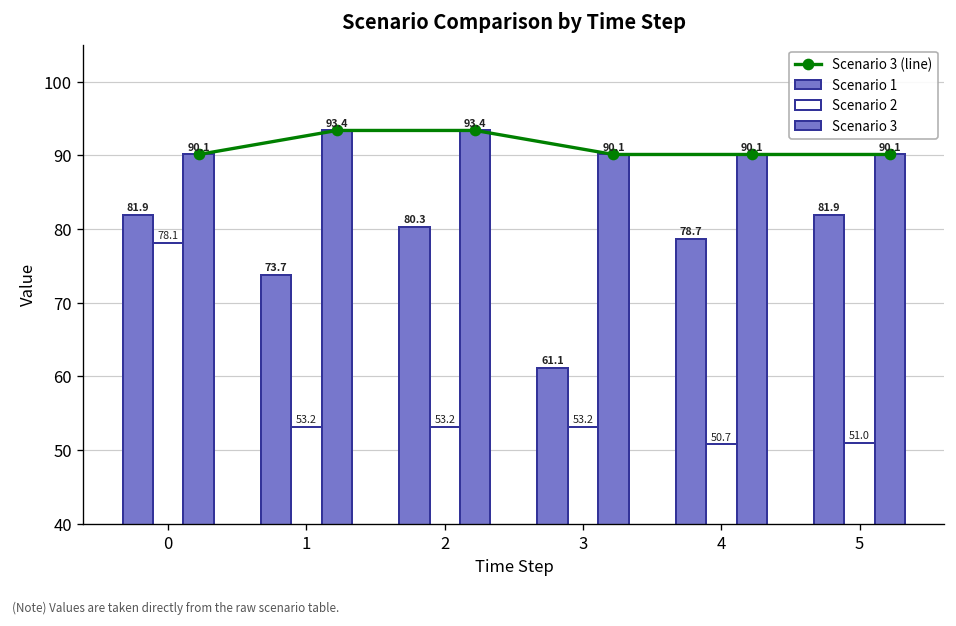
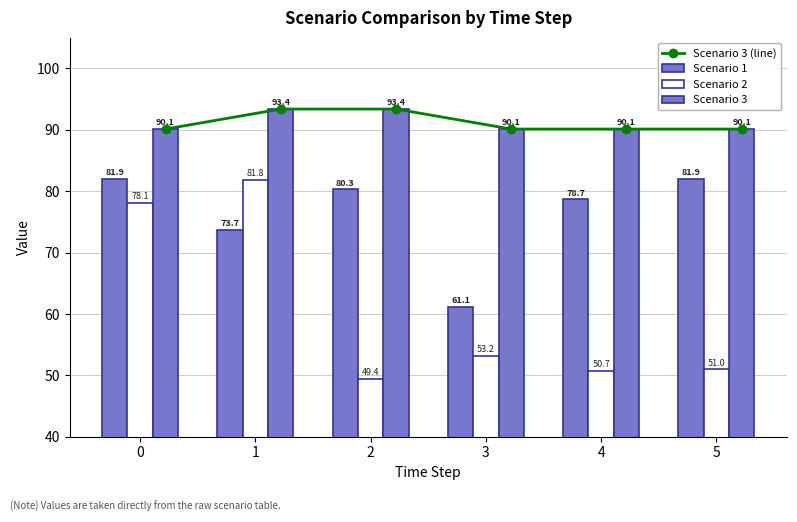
Scenario 2, 1: 53.2 -> 81.8
Scenario 2, 2: 53.2 -> 49.4
